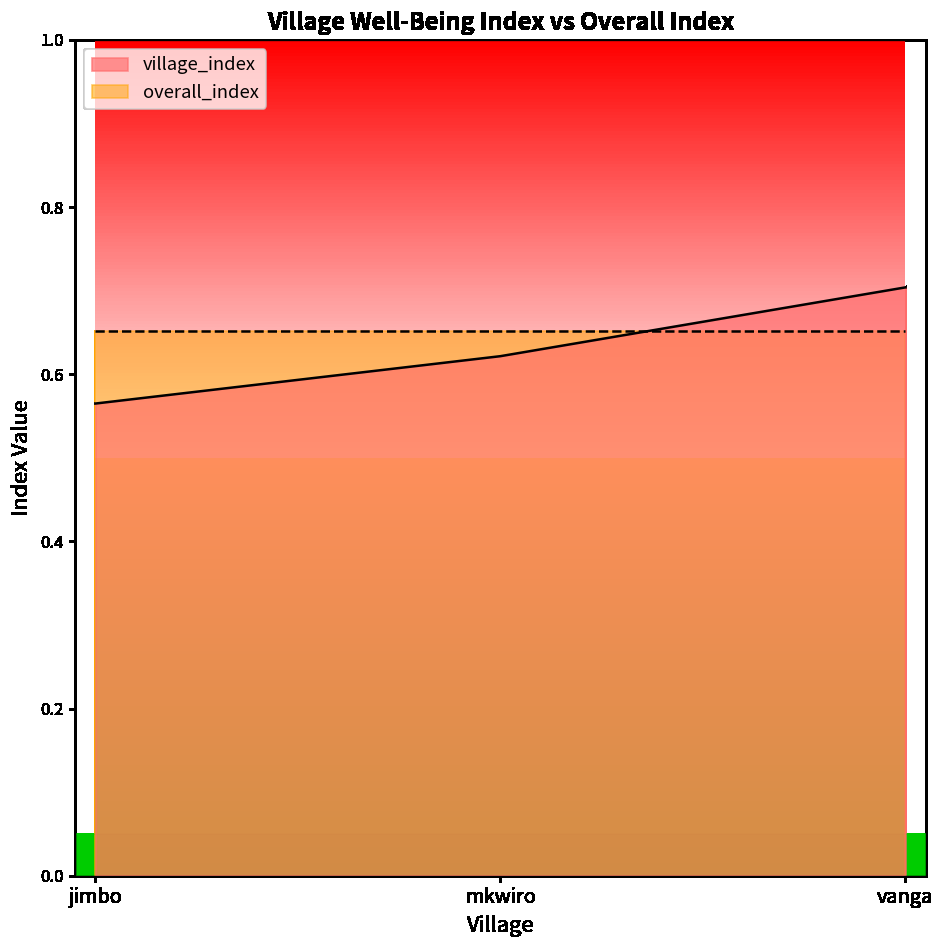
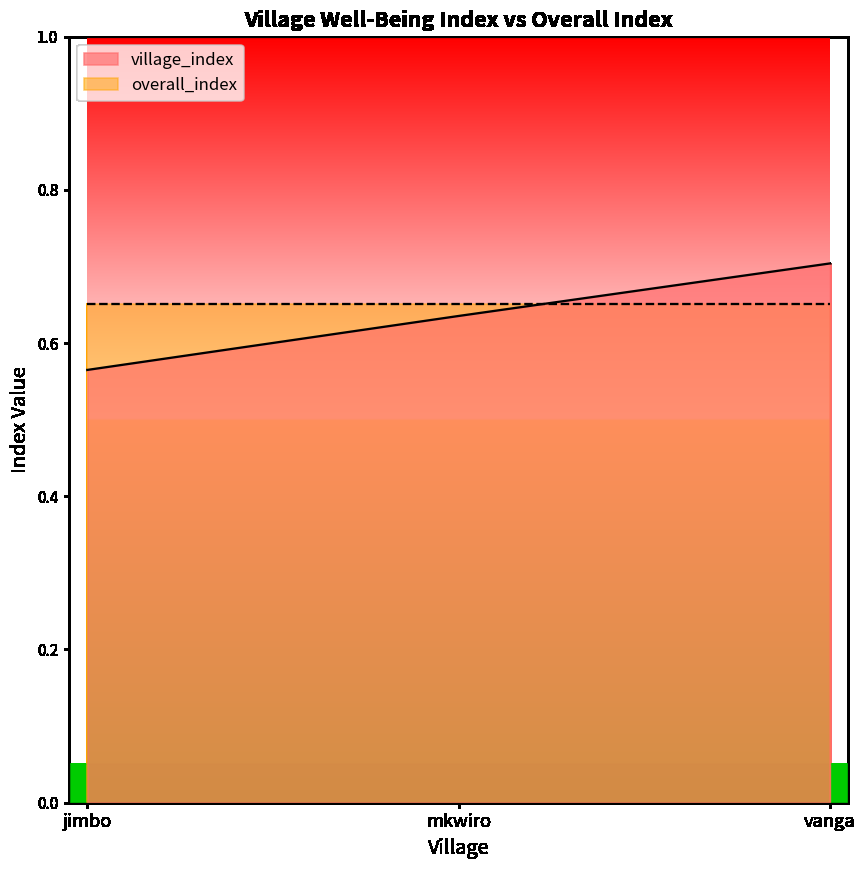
village_index, mkwiro: 0.62 -> 0.64
